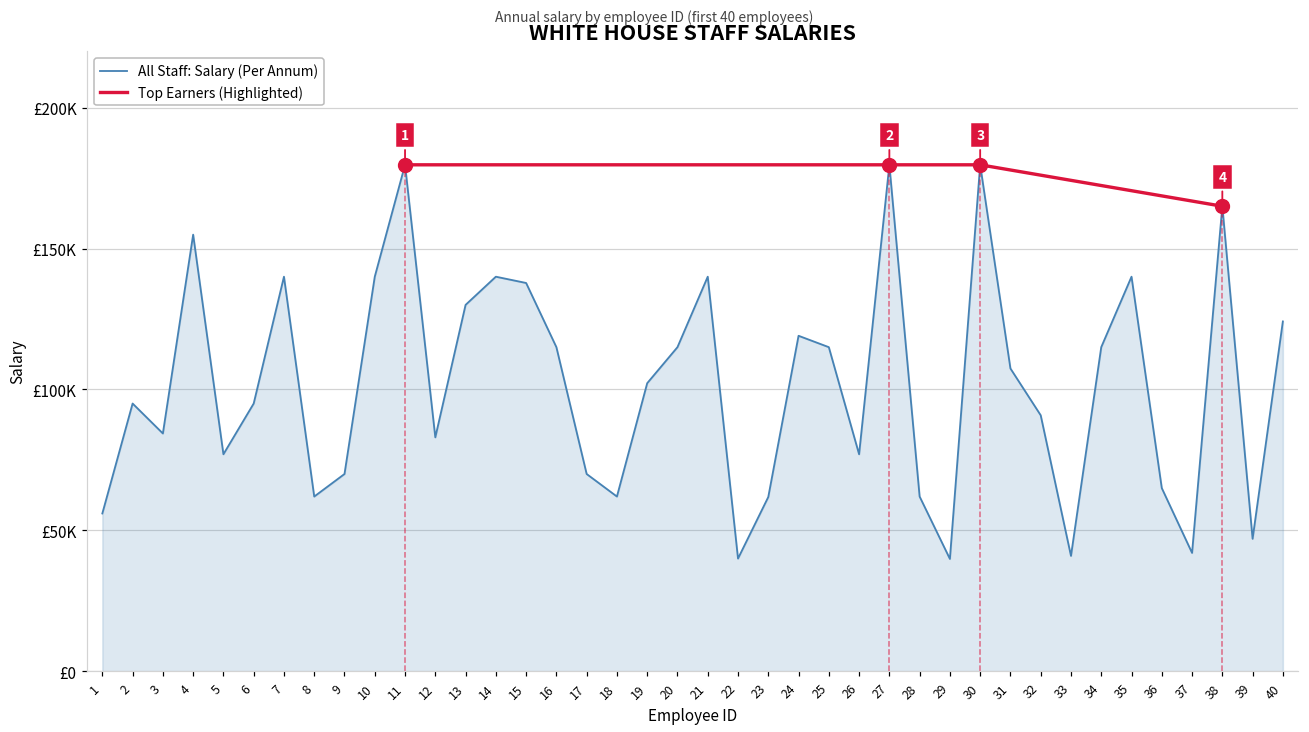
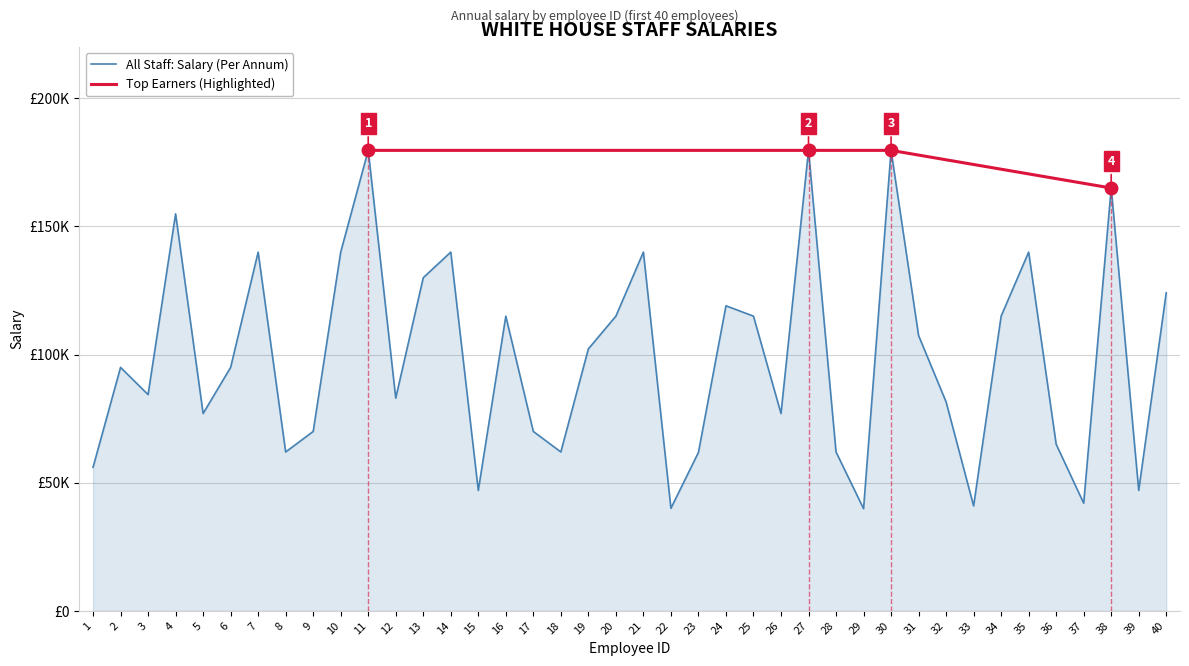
All Staff: Salary (Per Annum), 15: £138000 -> £47000
All Staff: Salary (Per Annum), 32: £91000 -> £82000
